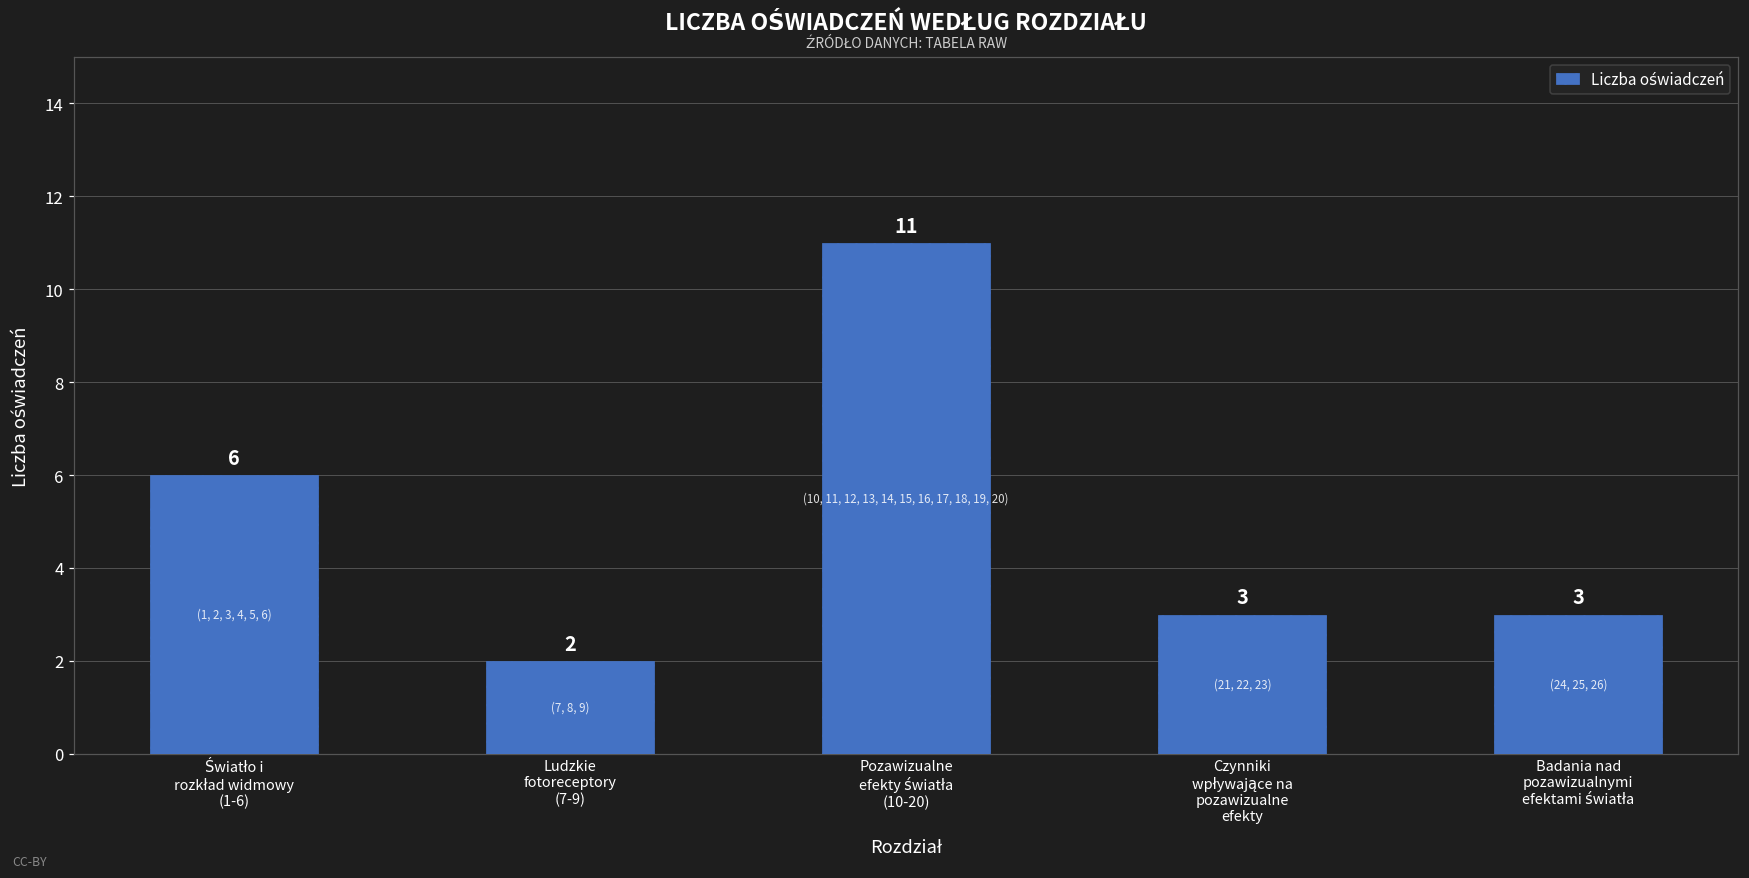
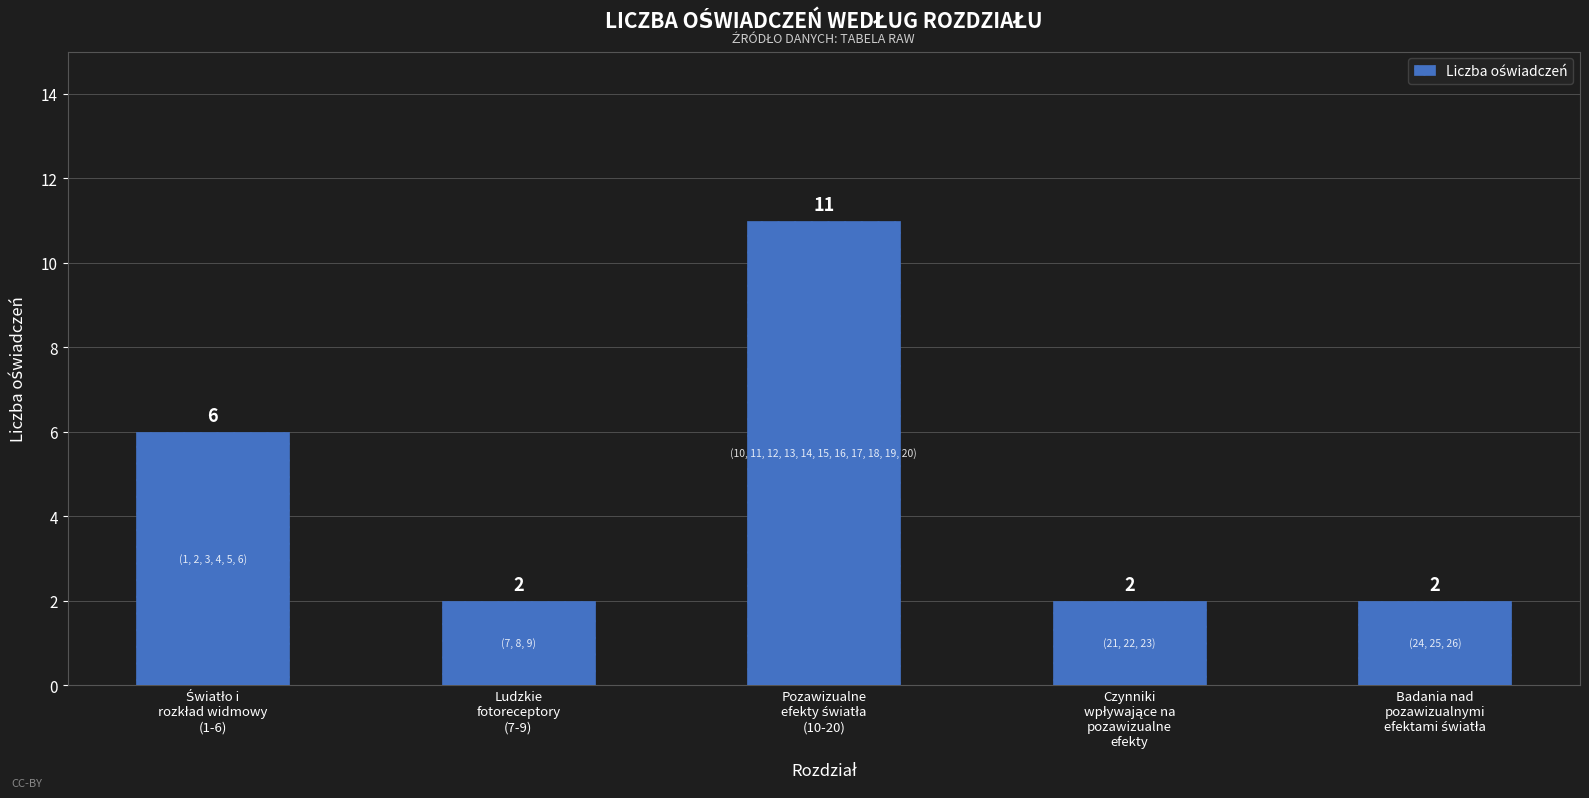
Czynniki wpływające na pozawizualne efekty: 3 -> 2
Badania nad pozawizualnymi efektami światła: 3 -> 2
